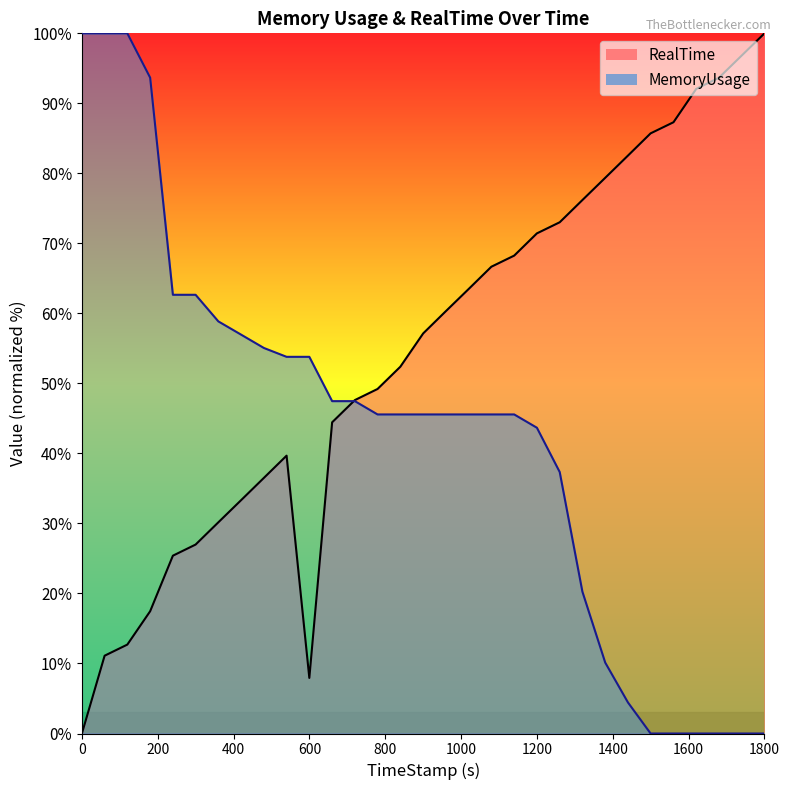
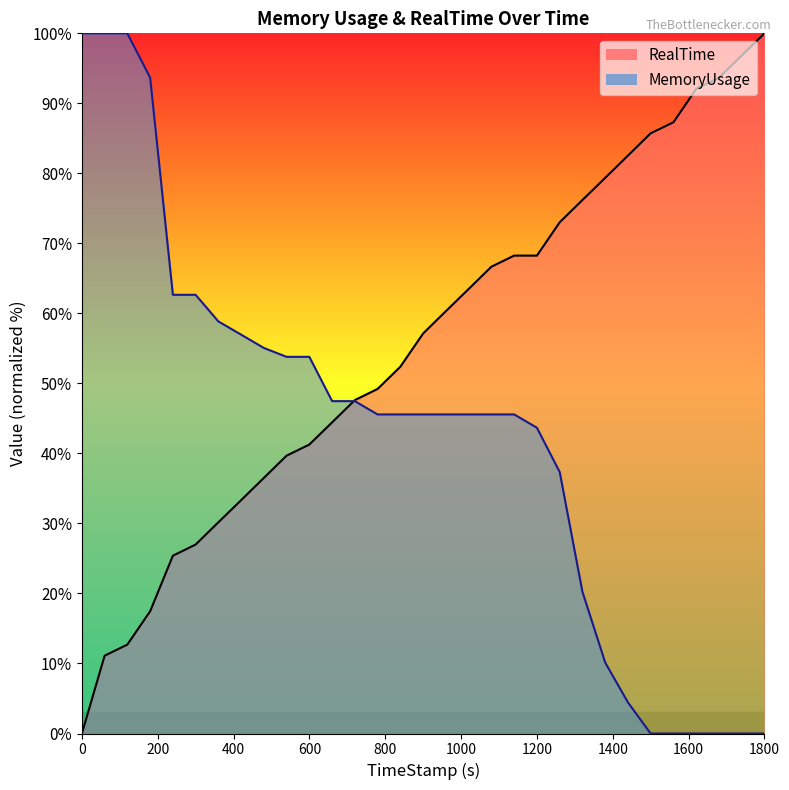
RealTime, 600: 8% -> 41%
RealTime, 1200: 71% -> 68%
